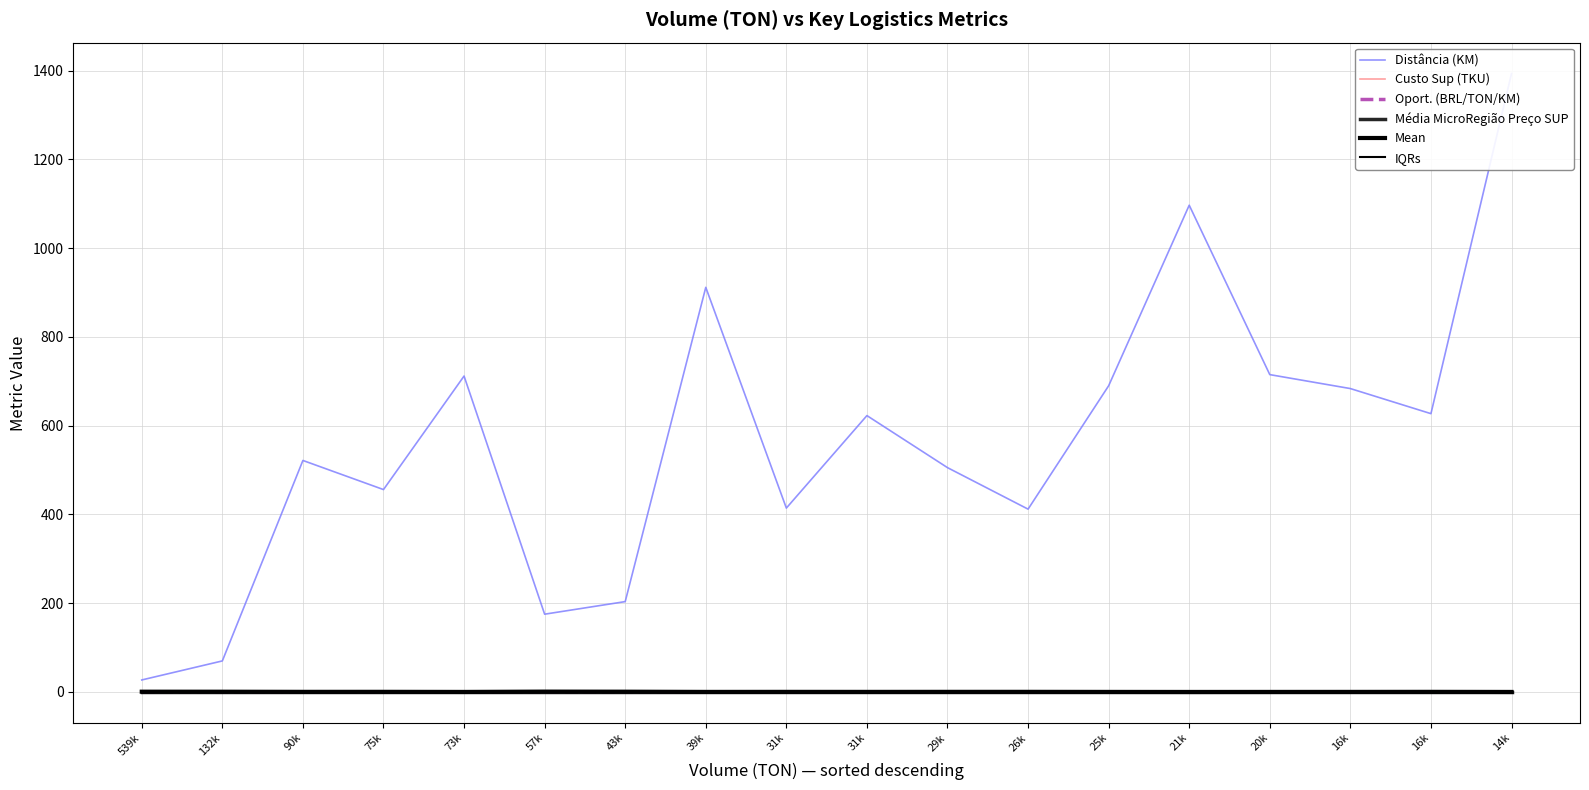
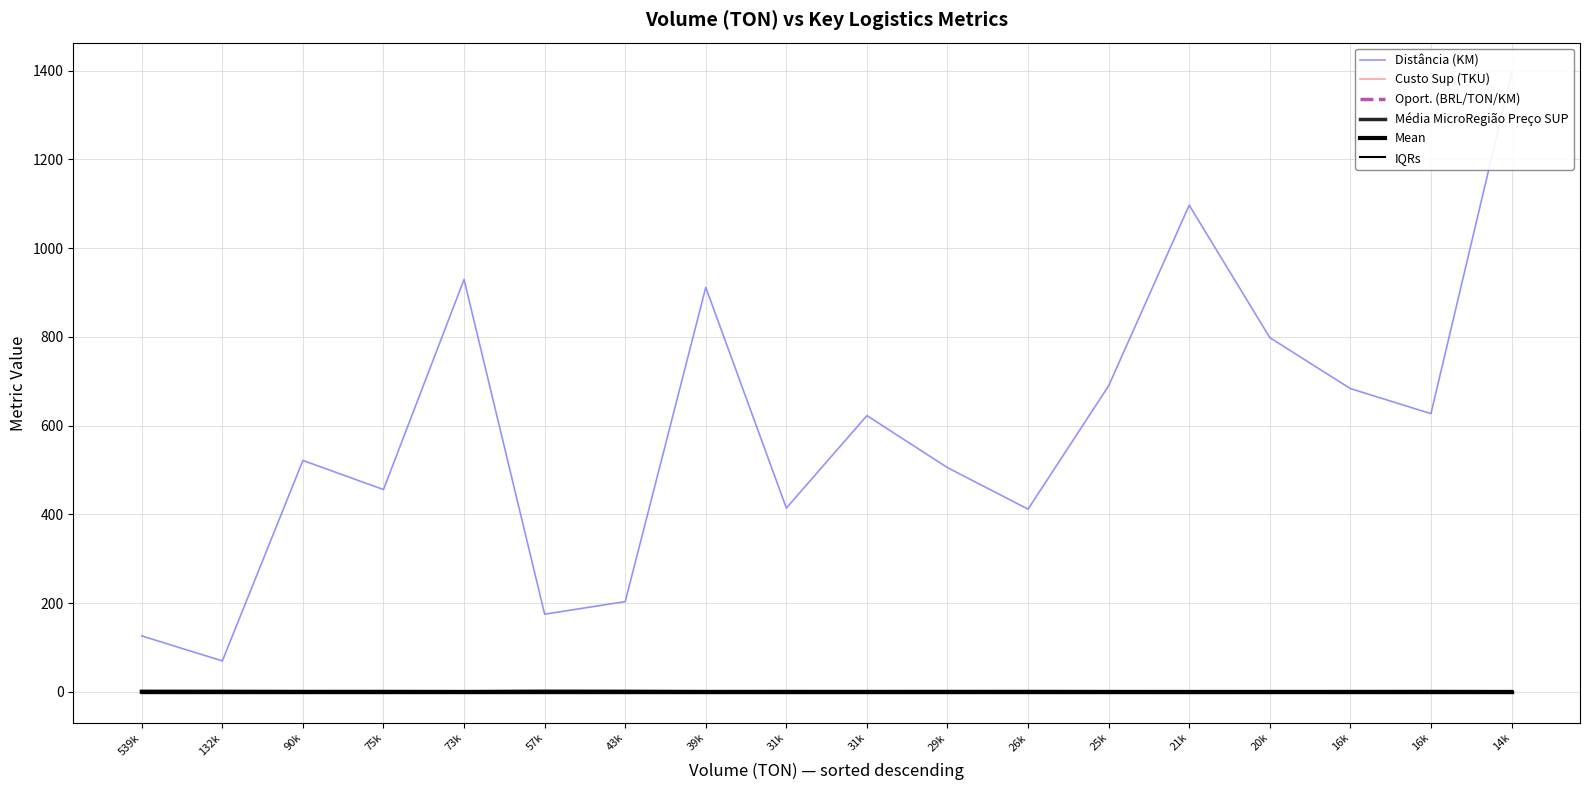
Distância (KM), 539k: 30 -> 130
Distância (KM), 73k: 710 -> 930
Distância (KM), 20k: 720 -> 800
